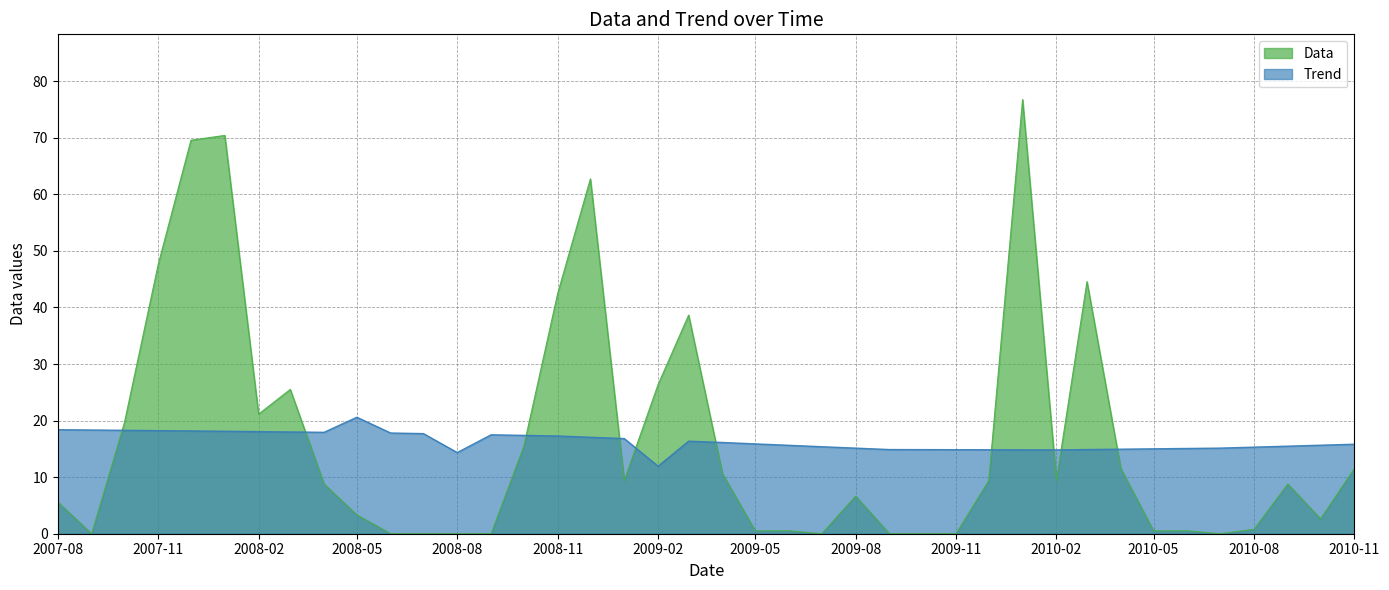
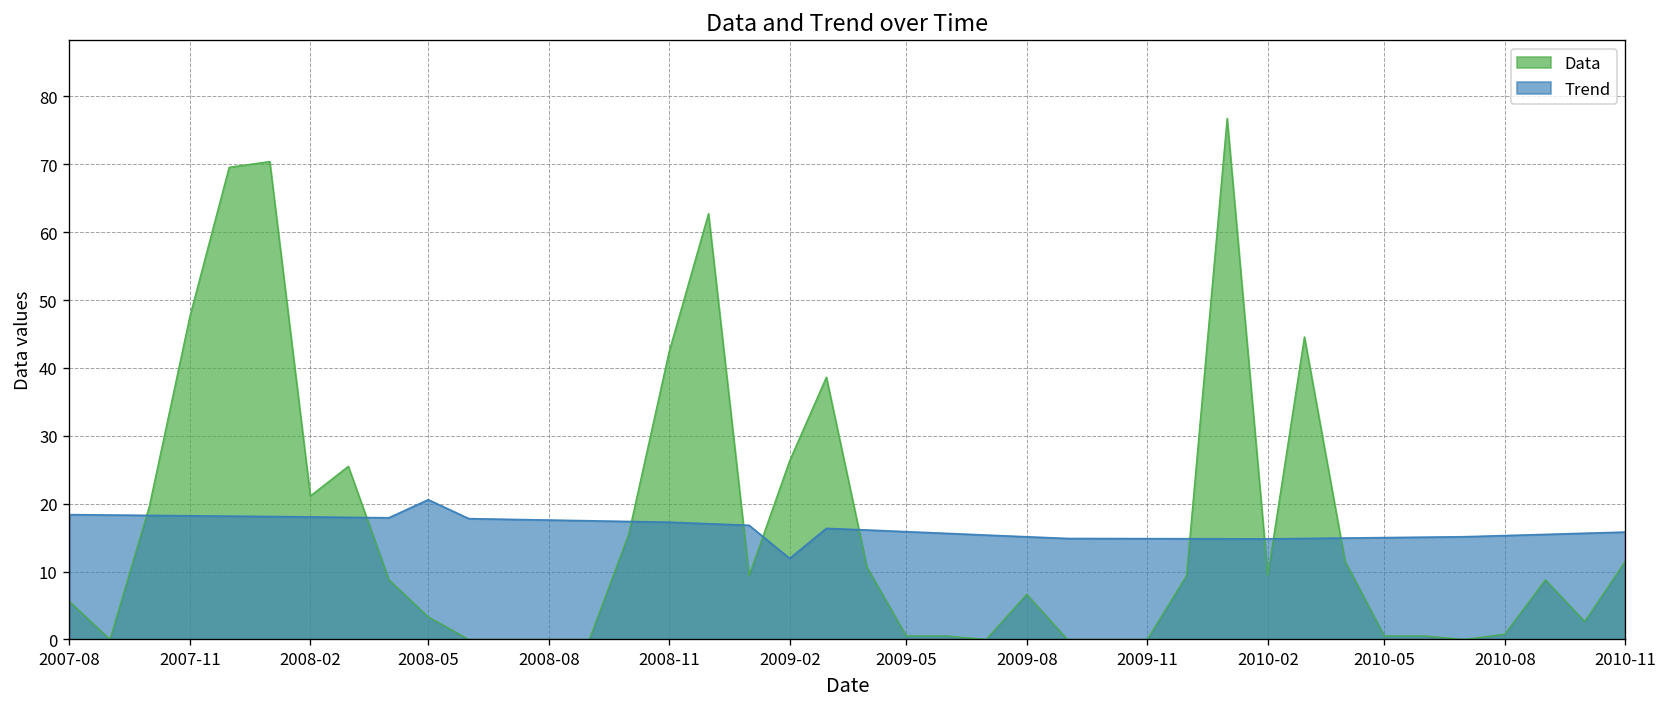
Trend, 2008-08: 14 -> 18
